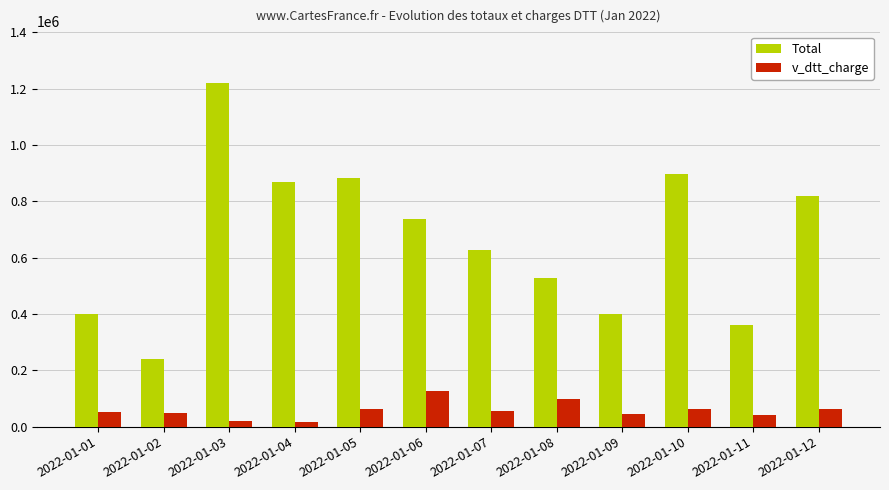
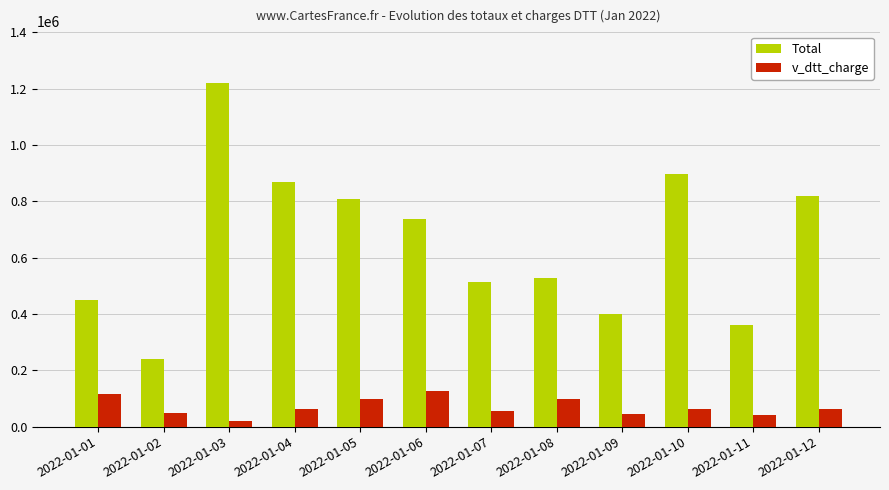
Total, 2022-01-01: 400000 -> 450000
v_dtt_charge, 2022-01-01: 50000 -> 110000
v_dtt_charge, 2022-01-04: 20000 -> 60000
Total, 2022-01-05: 880000 -> 810000
v_dtt_charge, 2022-01-05: 60000 -> 100000
Total, 2022-01-07: 630000 -> 520000
